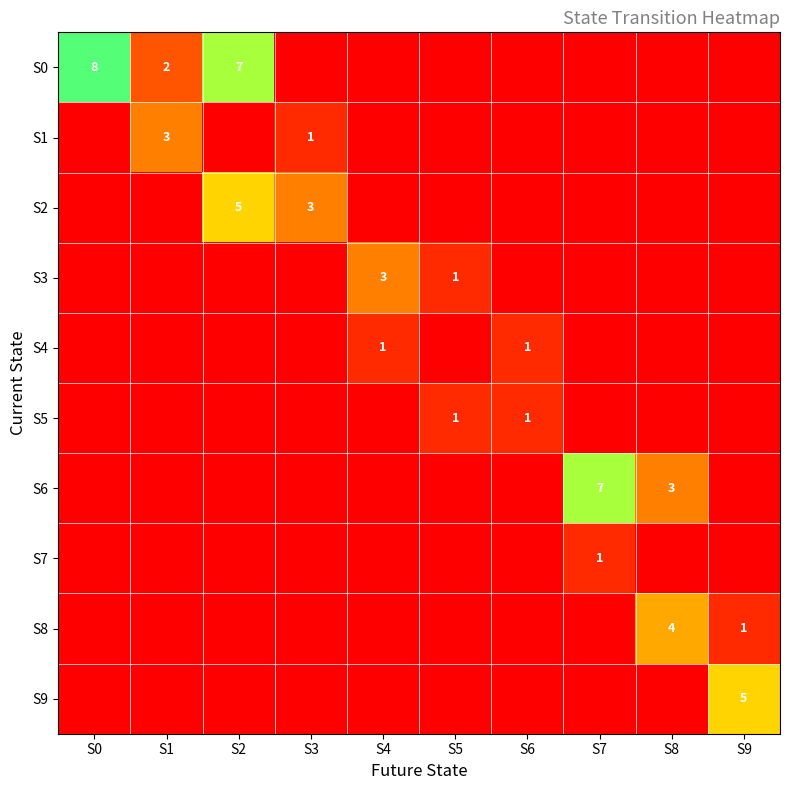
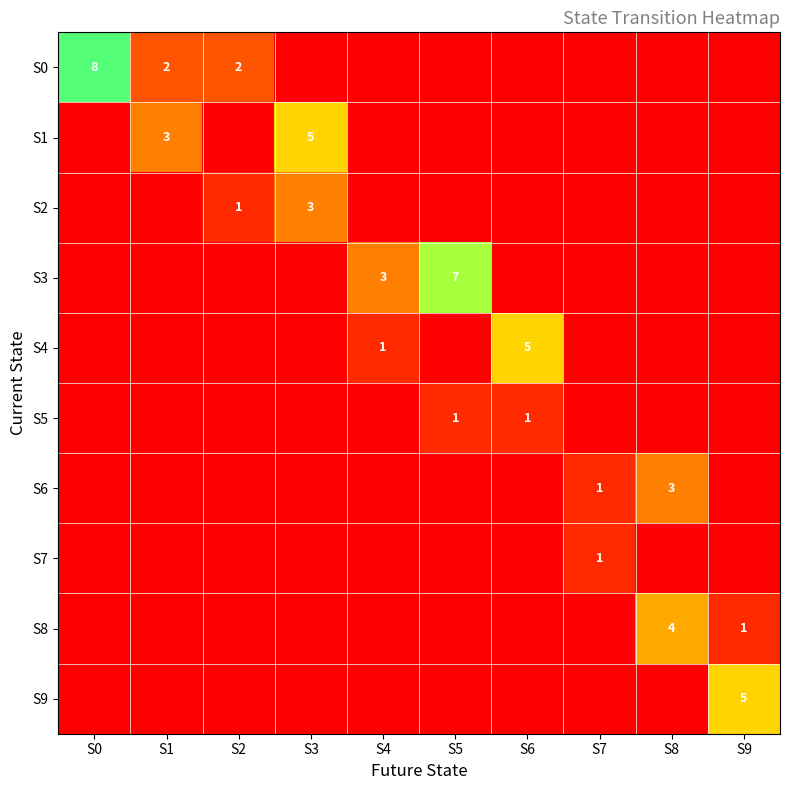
S0, S2: 7 -> 2
S1, S3: 1 -> 5
S2, S2: 5 -> 1
S3, S5: 1 -> 7
S4, S6: 1 -> 5
S6, S7: 7 -> 1
